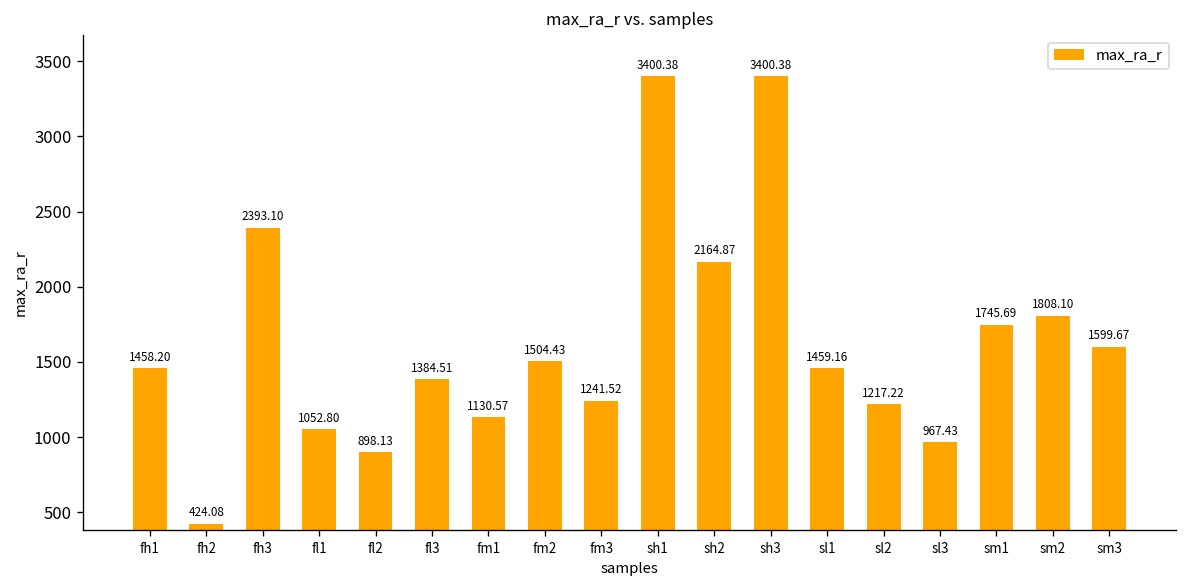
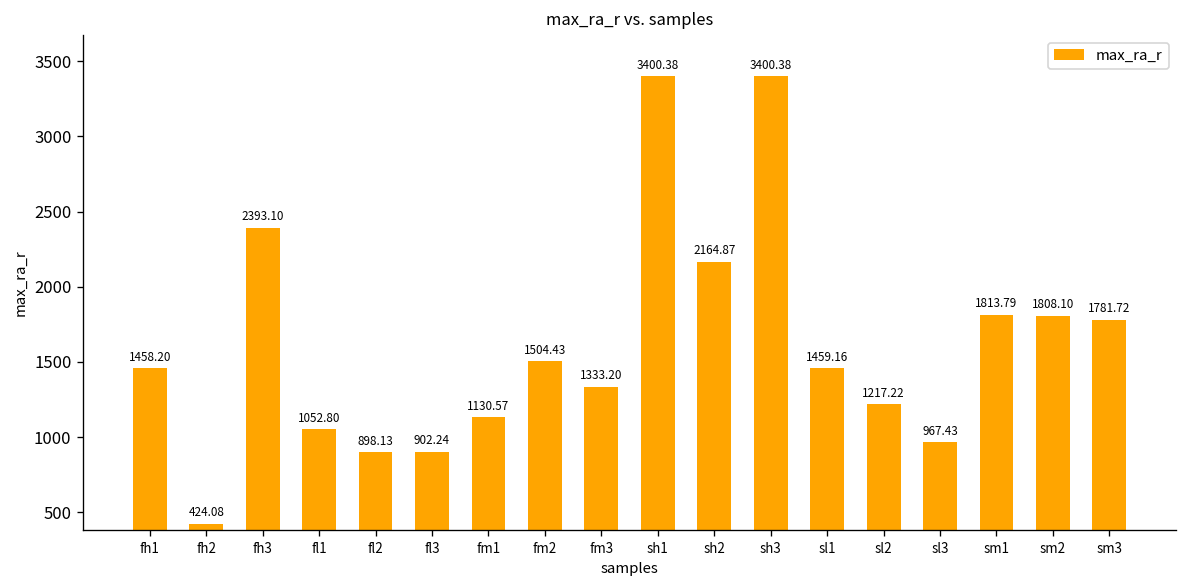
fl3: 1384.51 -> 902.24
fm3: 1241.52 -> 1333.20
sm1: 1745.69 -> 1813.79
sm3: 1599.67 -> 1781.72
